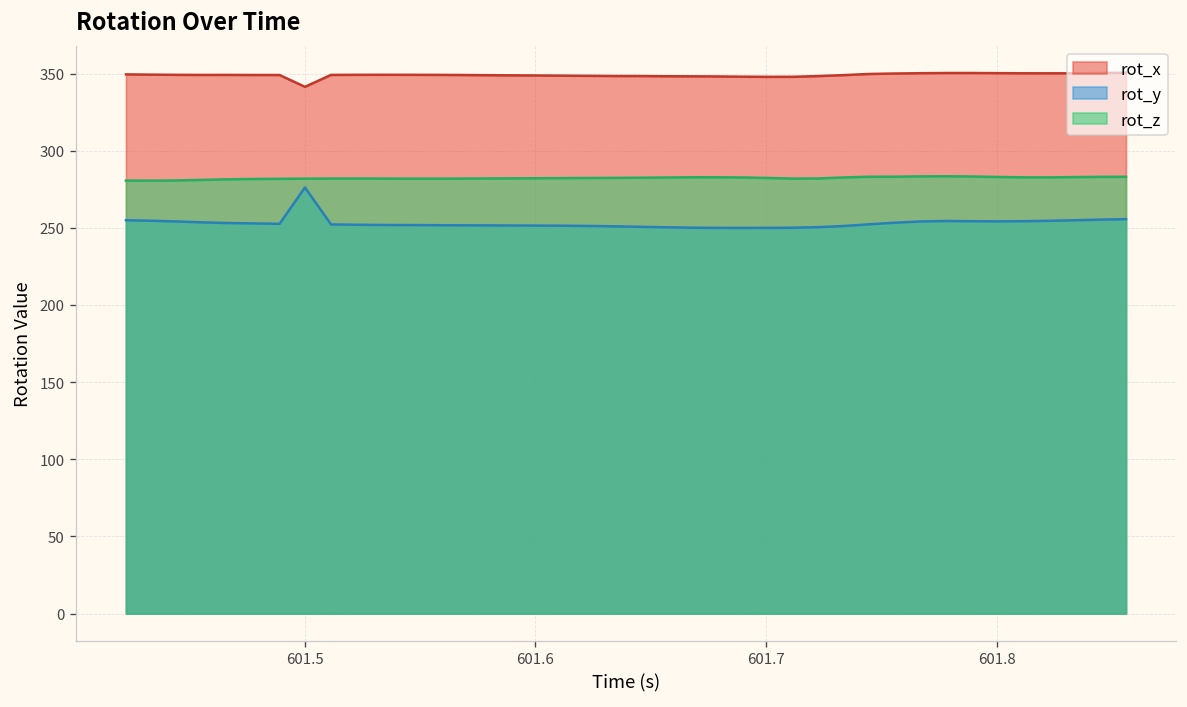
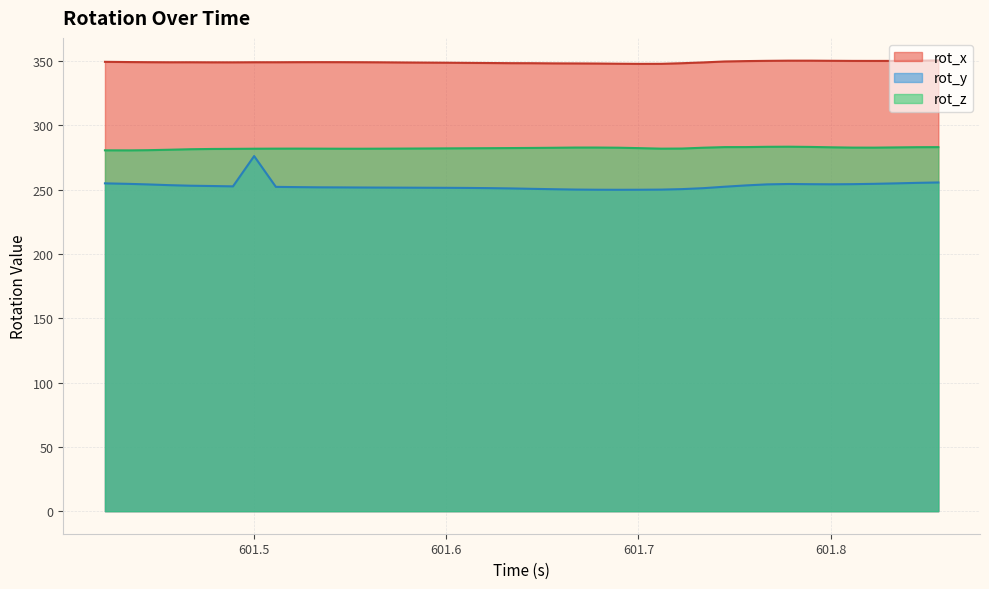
rot_x, 601.5: 341 -> 349
